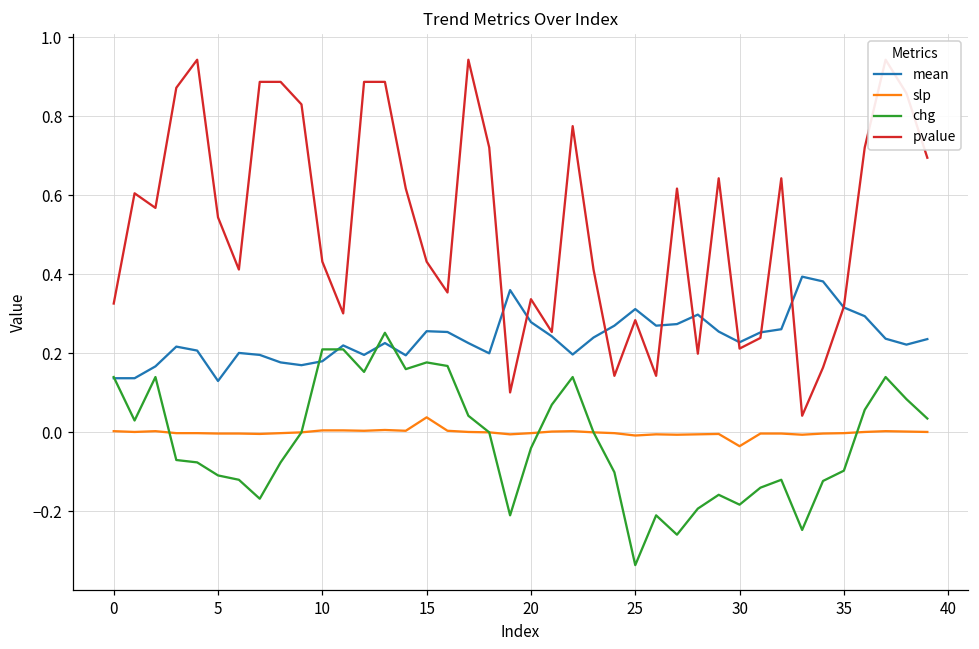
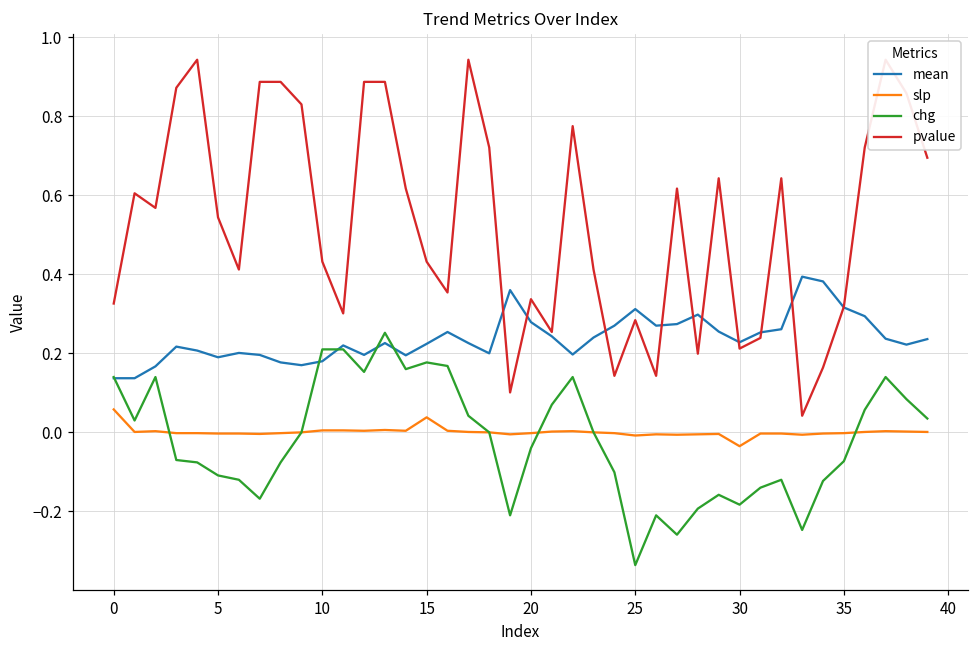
slp, 0: 0.00 -> 0.06
mean, 5: 0.13 -> 0.19
mean, 15: 0.26 -> 0.22
chg, 35: -0.10 -> -0.07
